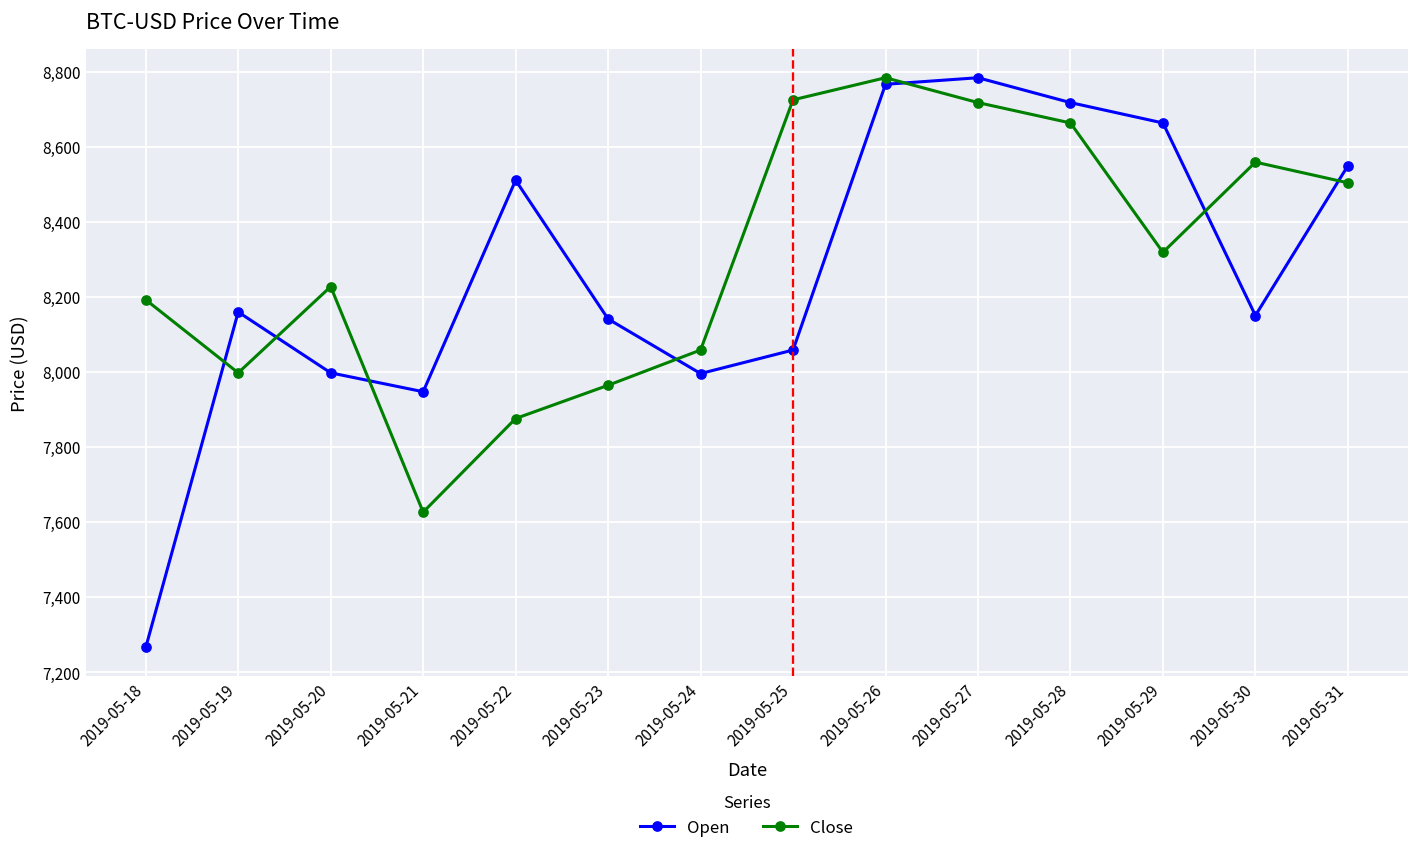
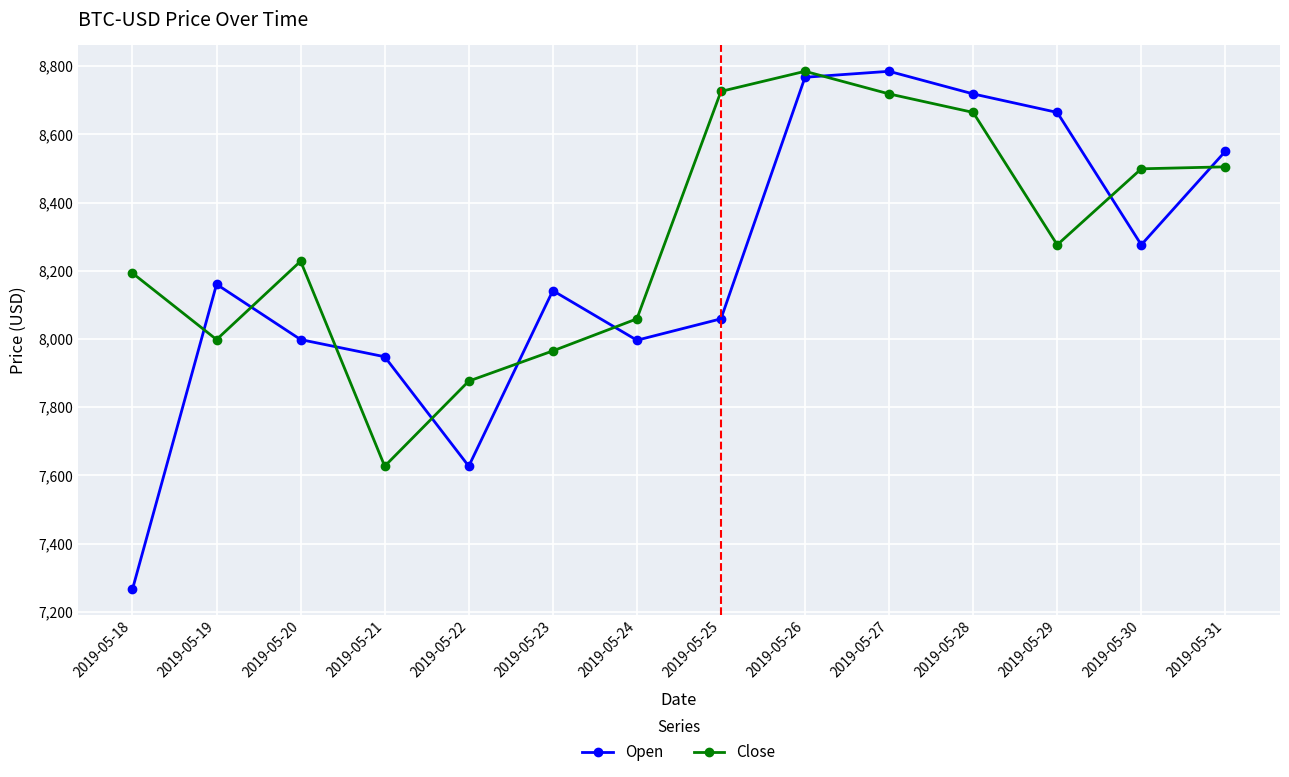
Open, 2019-05-22: 8,510 -> 7,630
Close, 2019-05-29: 8,320 -> 8,280
Open, 2019-05-30: 8,150 -> 8,280
Close, 2019-05-30: 8,560 -> 8,500
